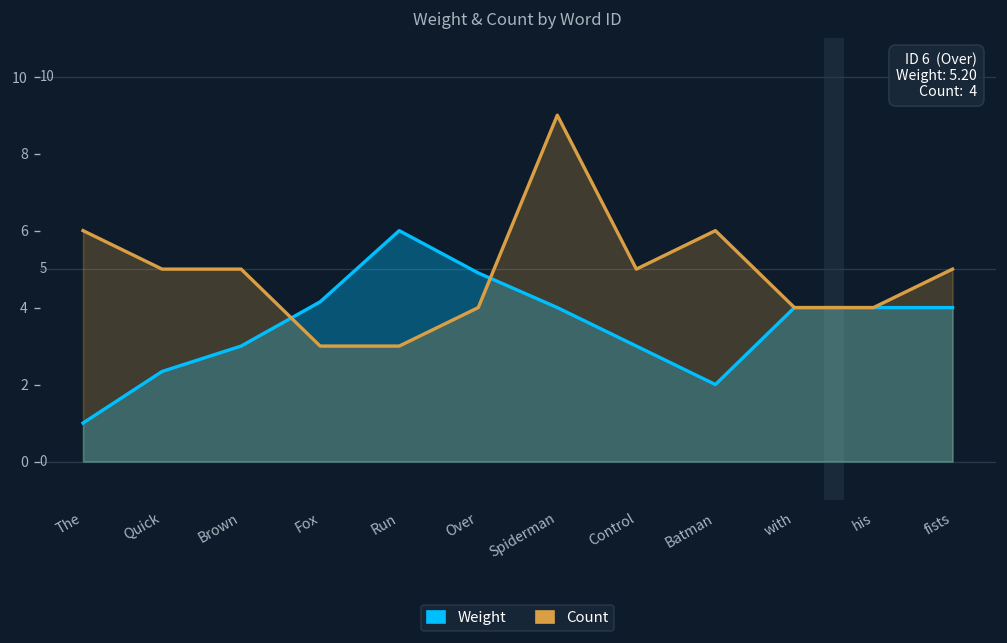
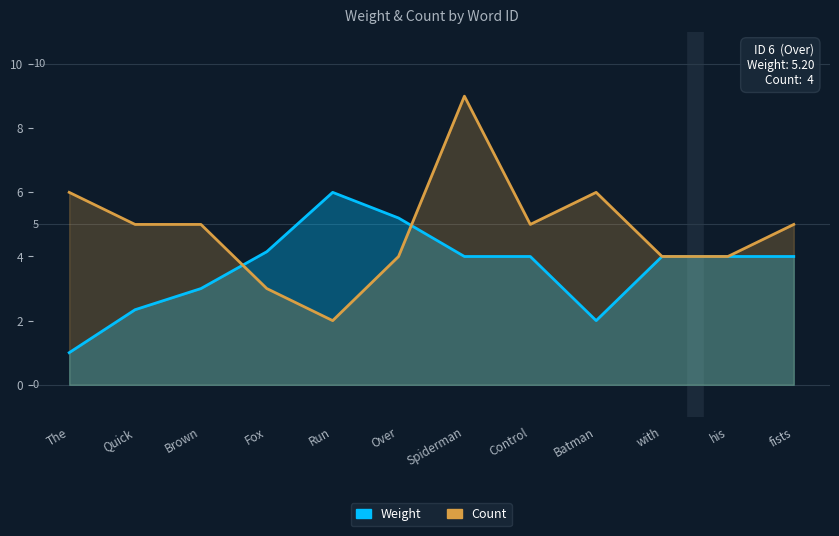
Count, Run: 3 -> 2
Weight, Over: 4.9 -> 5.2
Weight, Control: 3 -> 4
